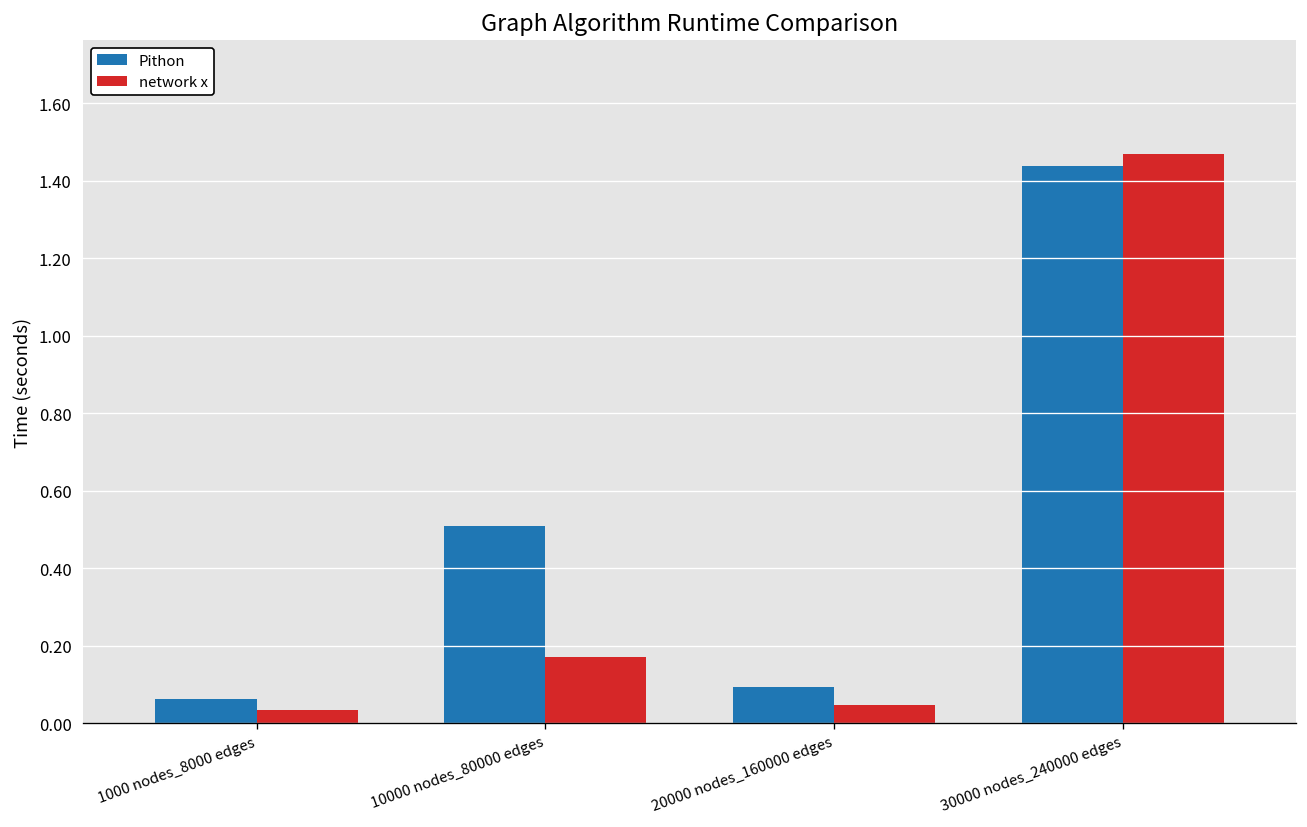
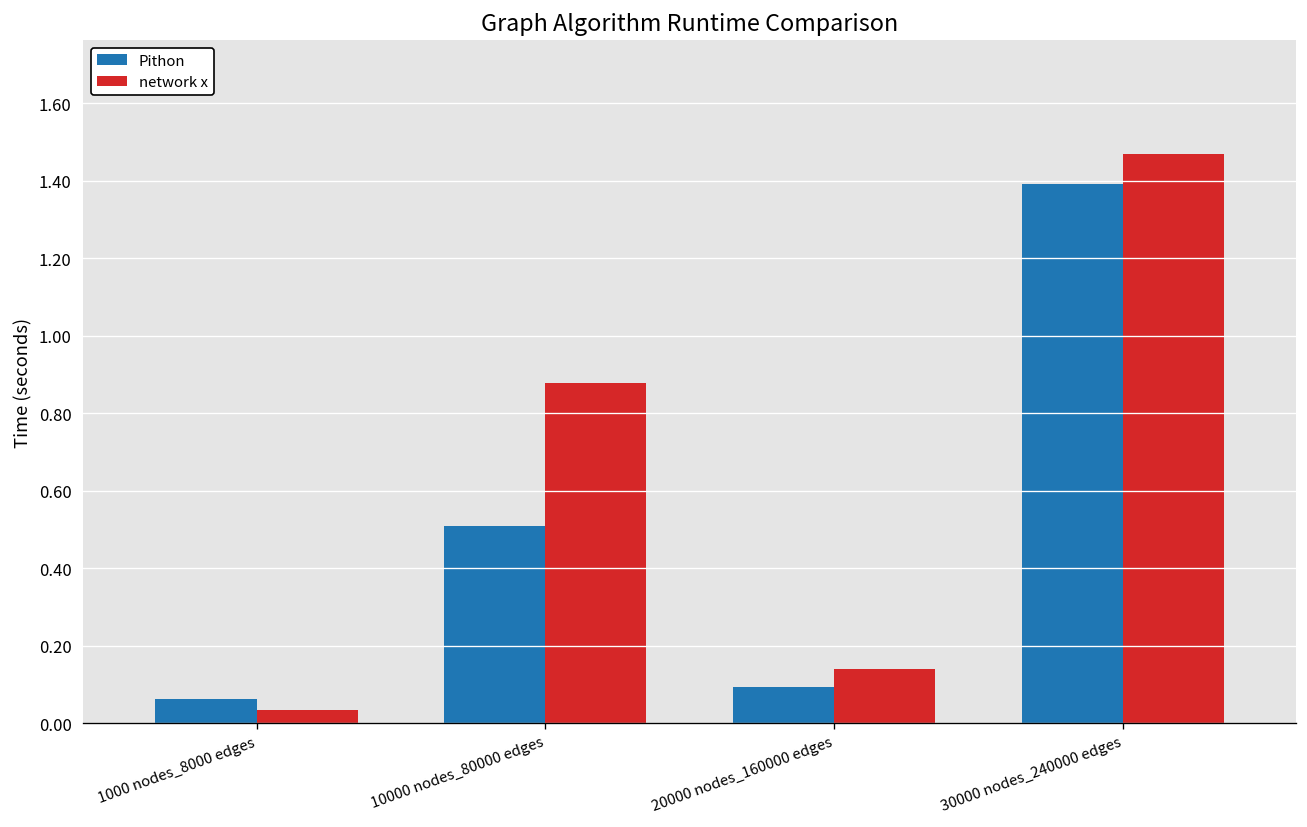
network x, 10000 nodes_80000 edges: 0.17 -> 0.88
network x, 20000 nodes_160000 edges: 0.05 -> 0.14
Pithon, 30000 nodes_240000 edges: 1.44 -> 1.39
